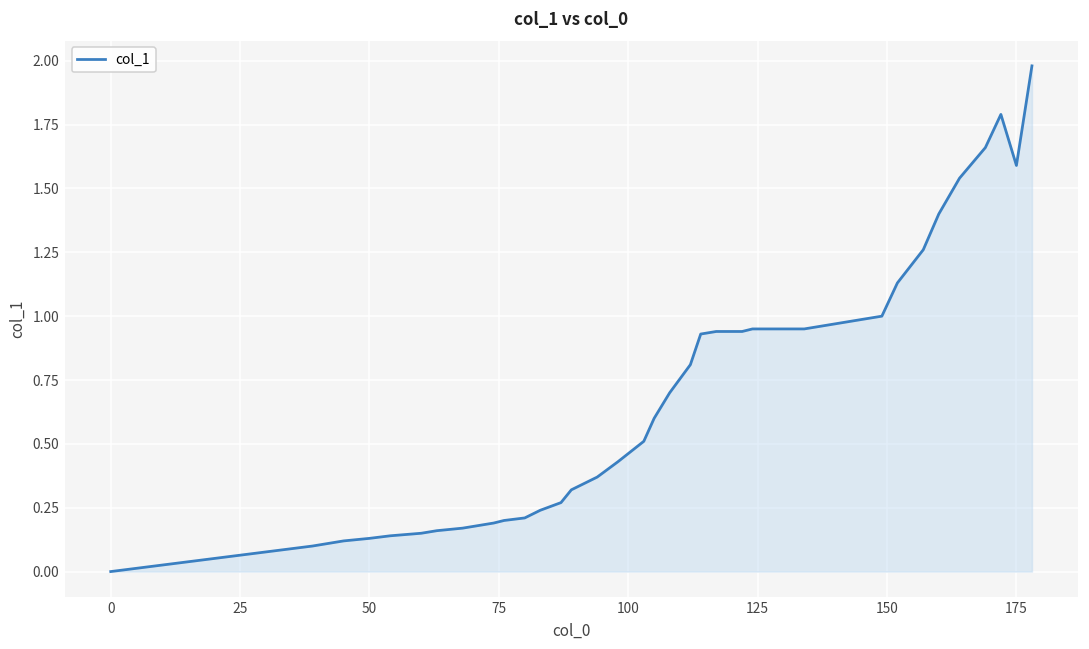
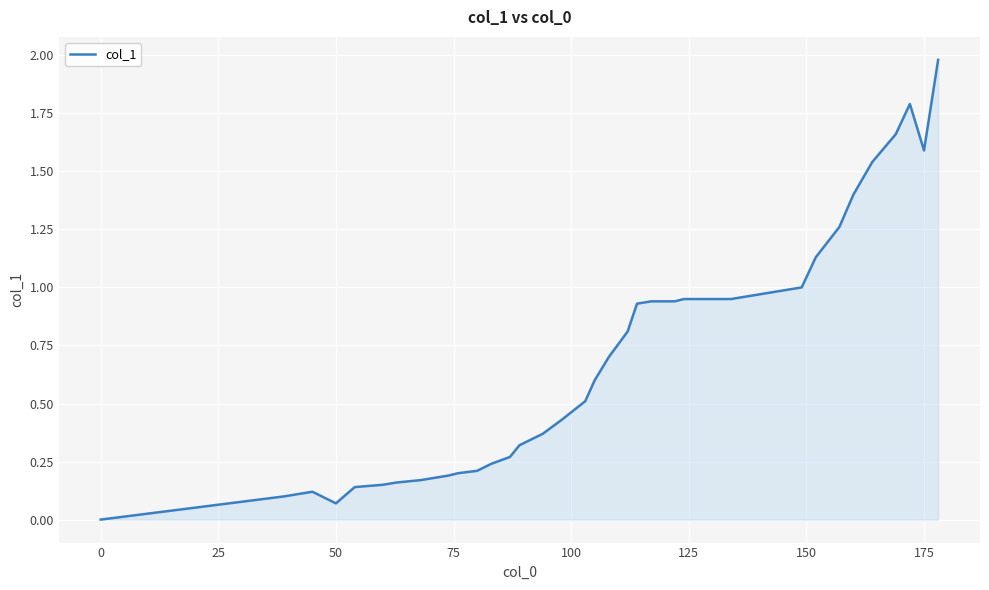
50: 0.13 -> 0.07
